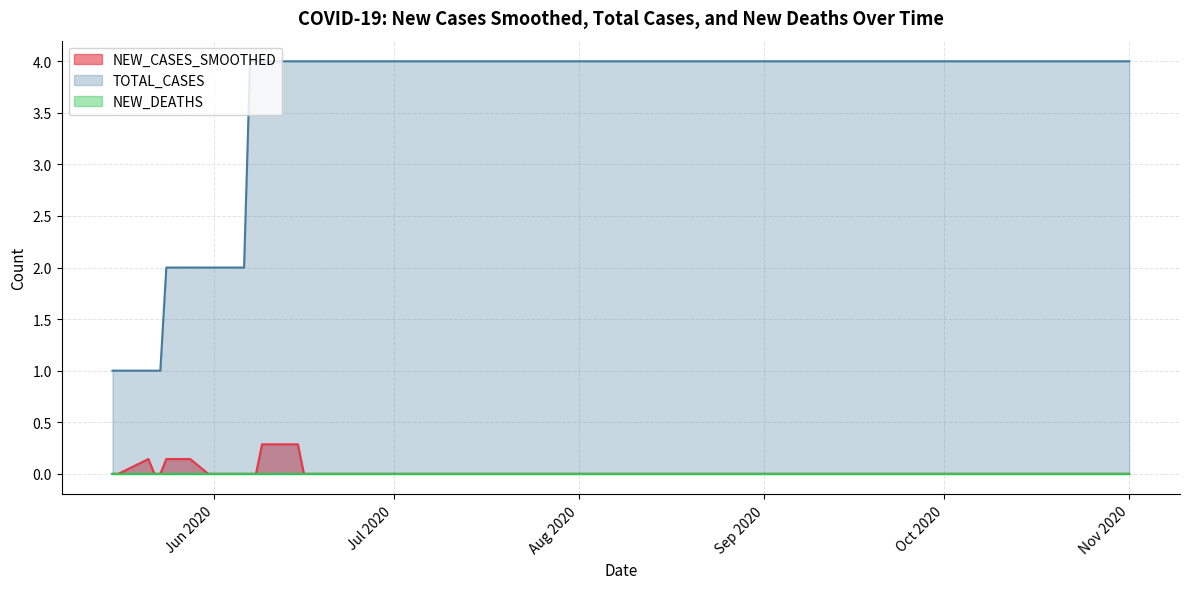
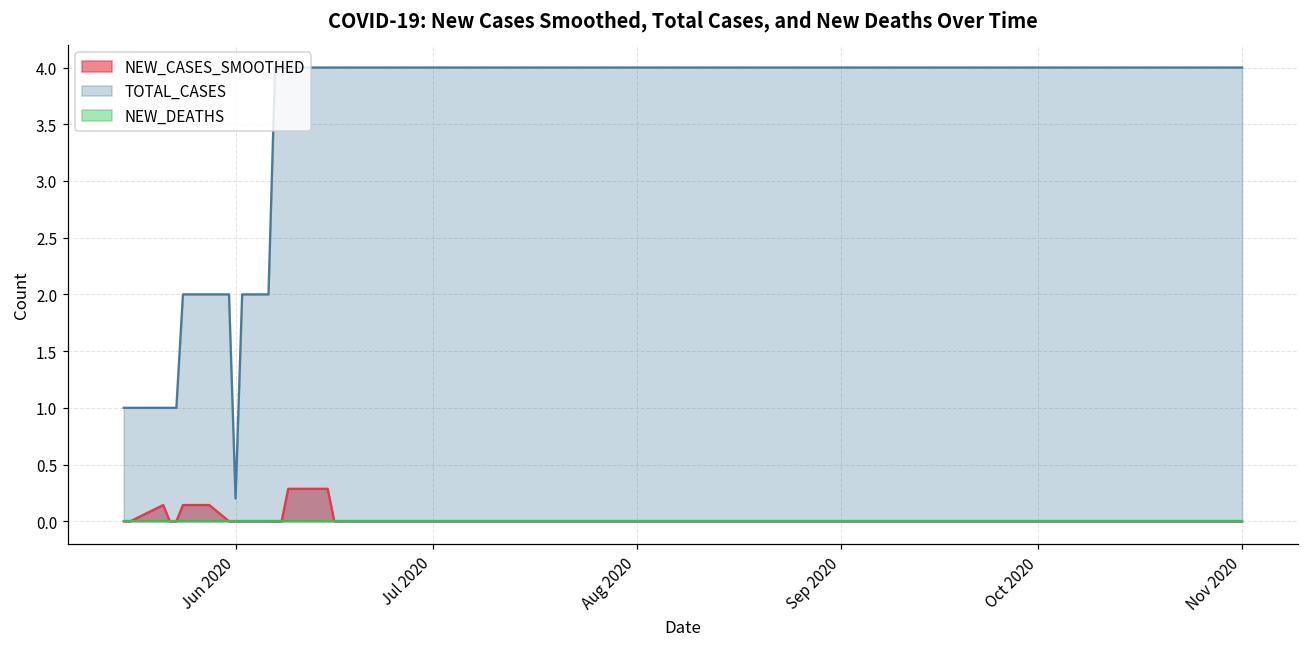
TOTAL_CASES, Jun 2020: 2.0 -> 0.2
